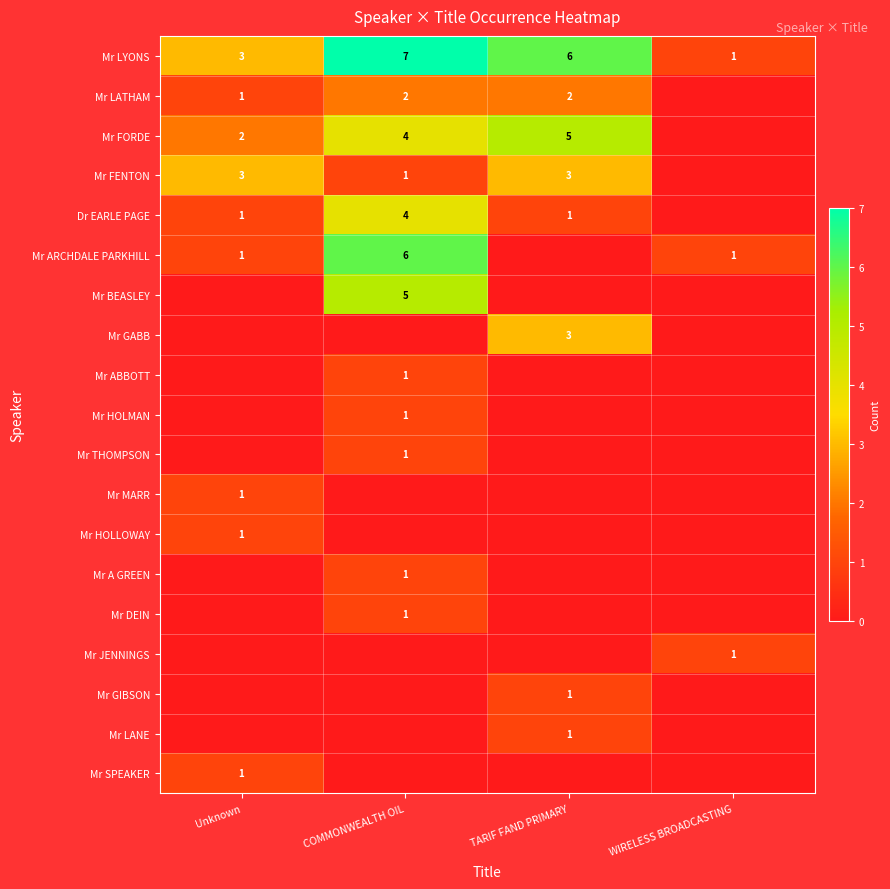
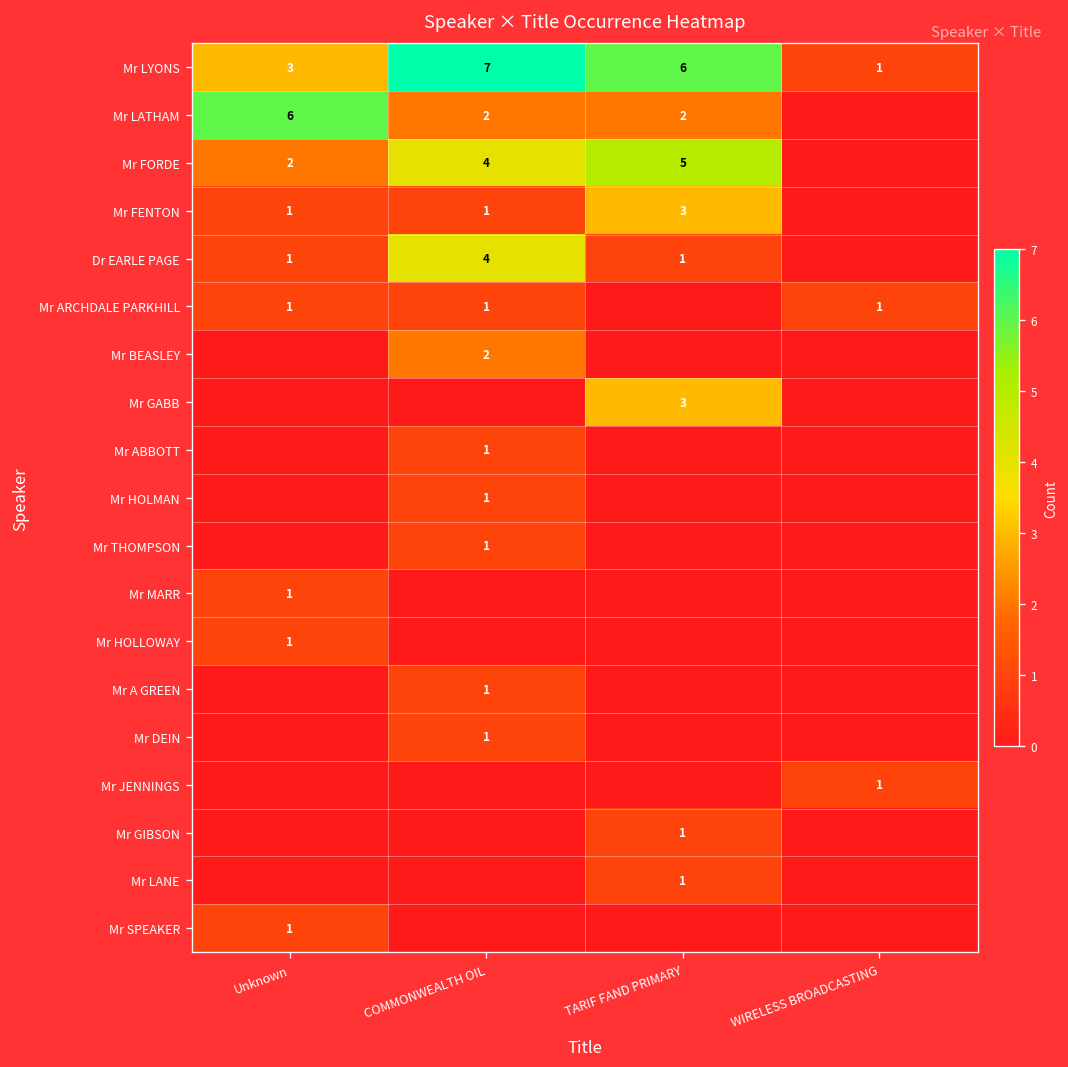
Mr LATHAM, Unknown: 1 -> 6
Mr FENTON, Unknown: 3 -> 1
Mr ARCHDALE PARKHILL, COMMONWEALTH OIL: 6 -> 1
Mr BEASLEY, COMMONWEALTH OIL: 5 -> 2
